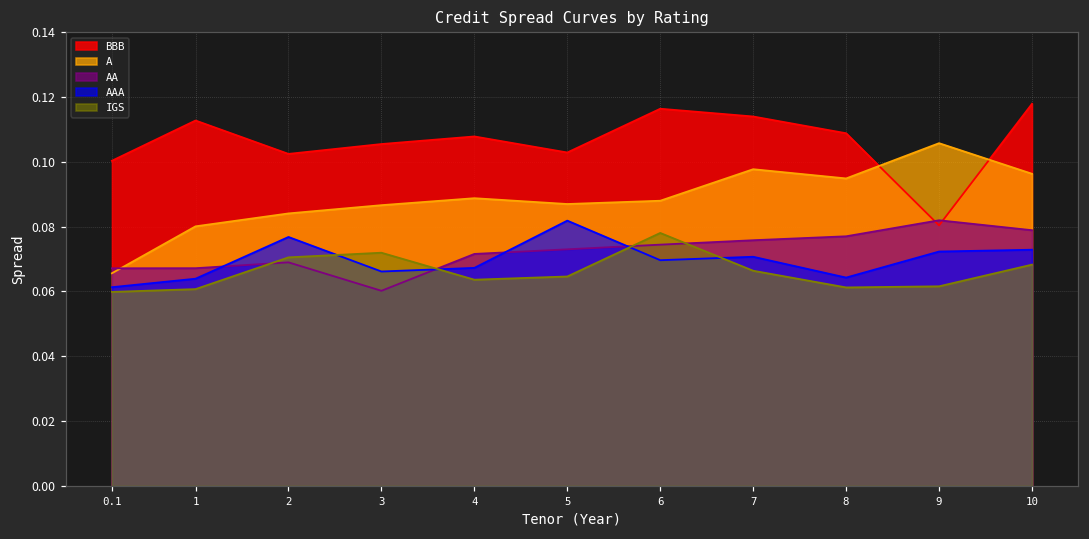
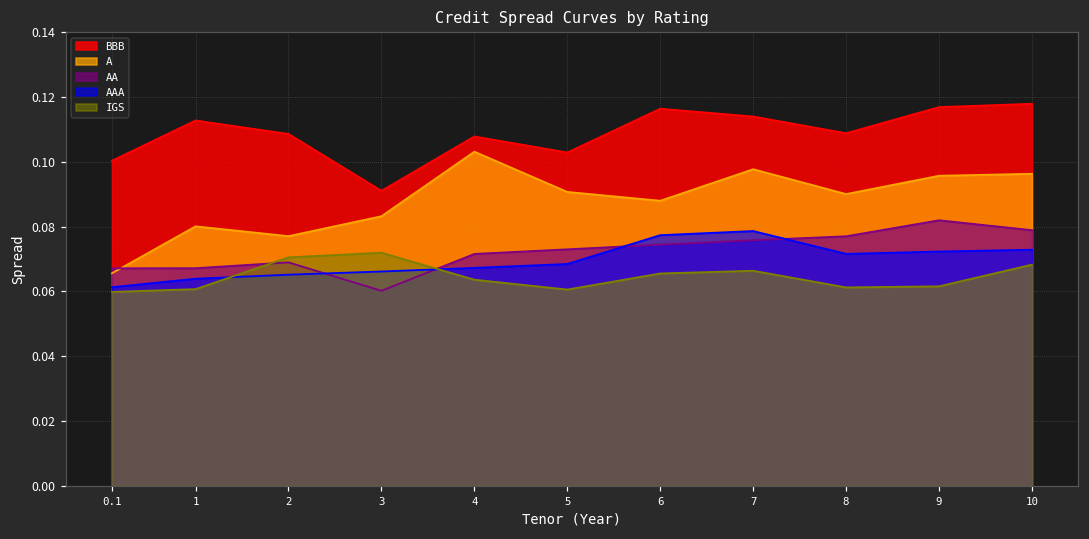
BBB, 2: 0.102 -> 0.109
A, 2: 0.084 -> 0.077
AAA, 2: 0.077 -> 0.065
BBB, 3: 0.105 -> 0.091
A, 3: 0.087 -> 0.083
A, 4: 0.089 -> 0.103
A, 5: 0.087 -> 0.091
AAA, 5: 0.082 -> 0.068
IGS, 5: 0.065 -> 0.061
AAA, 6: 0.070 -> 0.077
IGS, 6: 0.078 -> 0.066
AAA, 7: 0.071 -> 0.079
A, 8: 0.095 -> 0.090
AAA, 8: 0.064 -> 0.072
BBB, 9: 0.080 -> 0.117
A, 9: 0.106 -> 0.096
